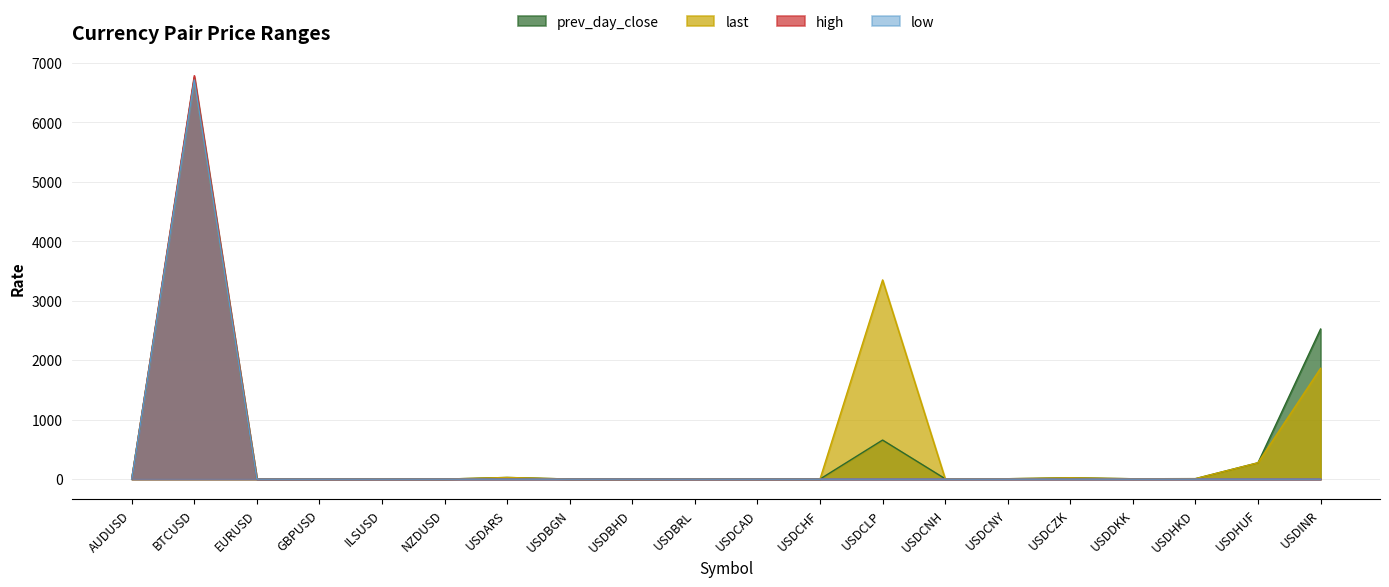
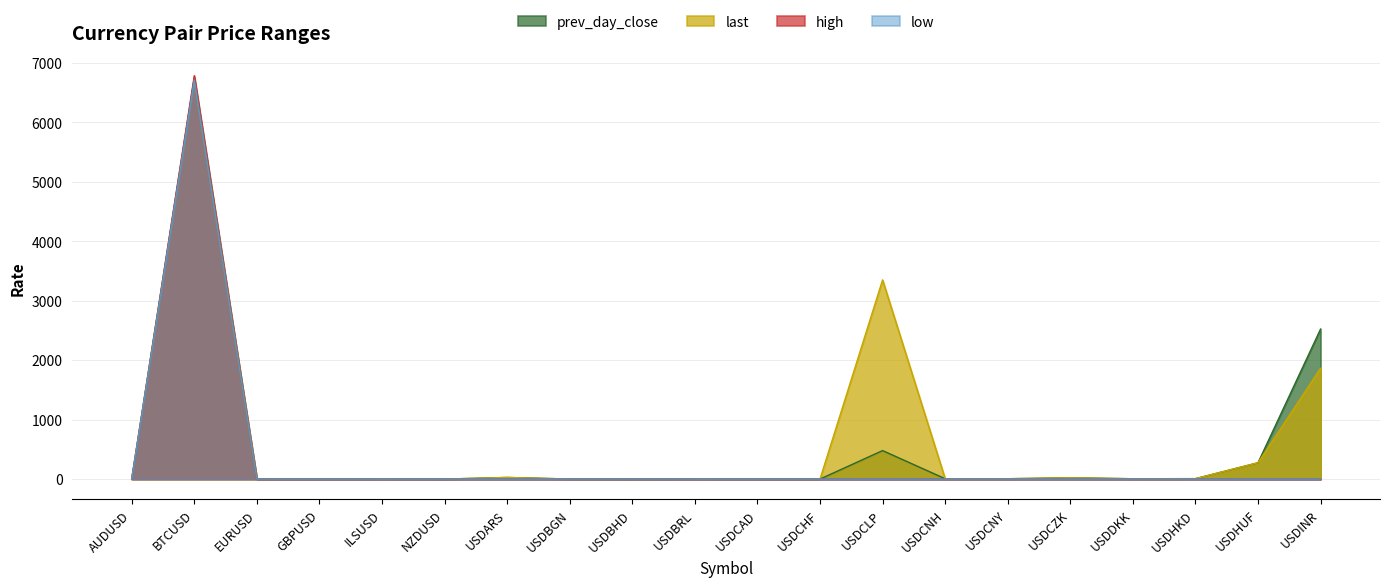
prev_day_close, USDCLP: 700 -> 500
